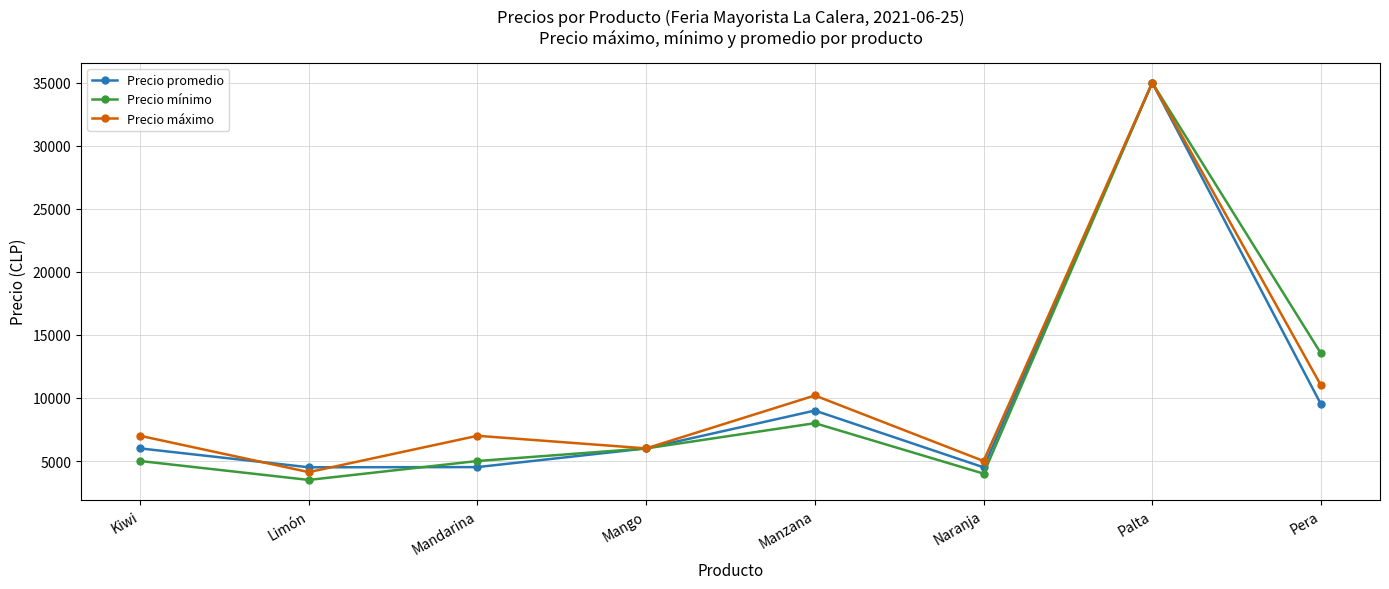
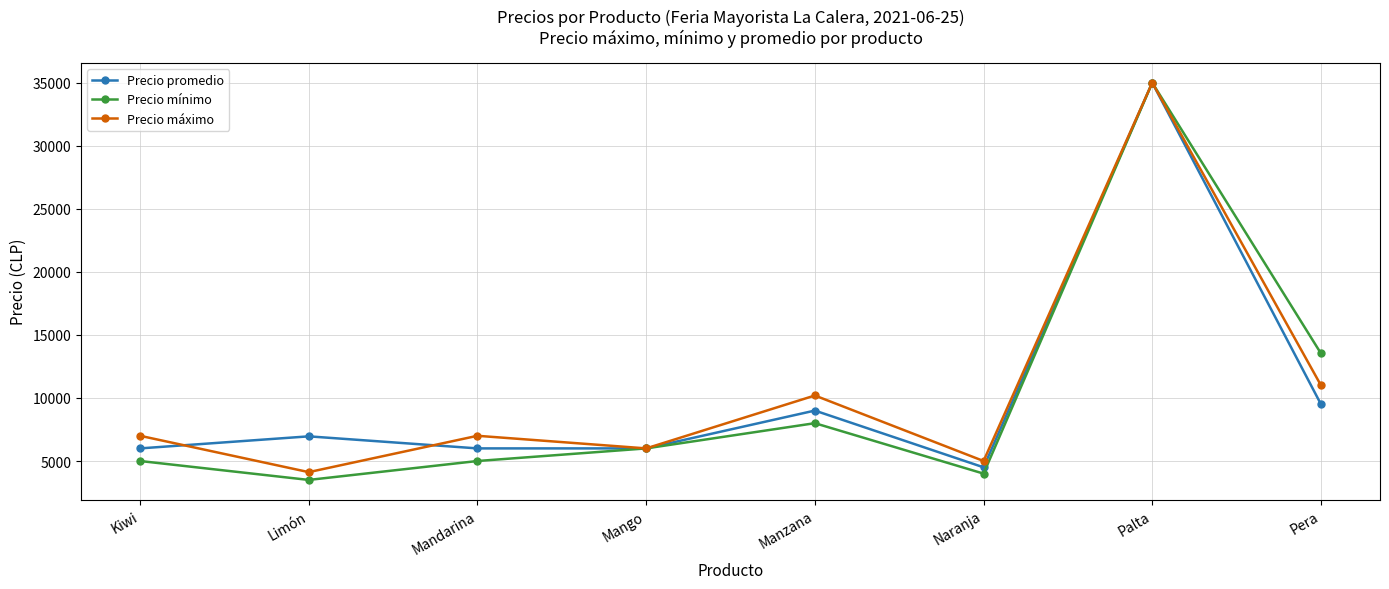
Precio promedio, Limón: 4500 -> 7000
Precio promedio, Mandarina: 4500 -> 6000
